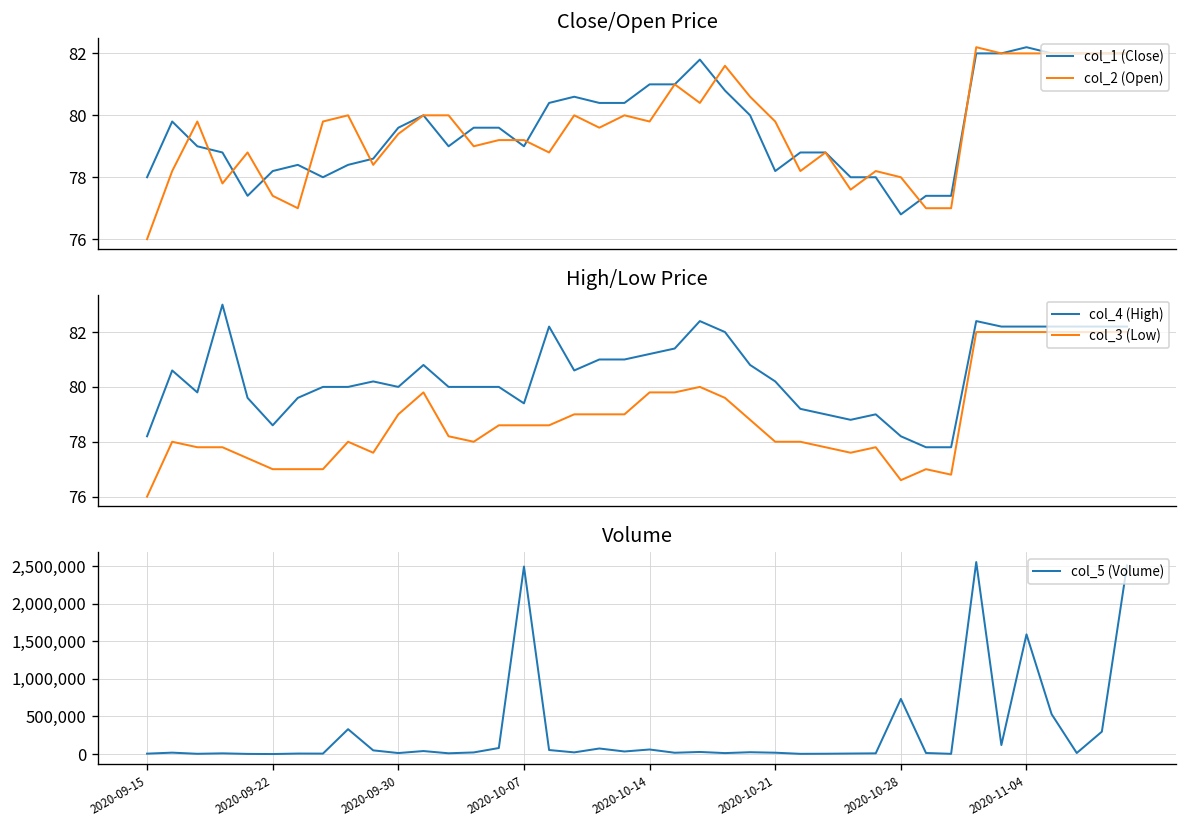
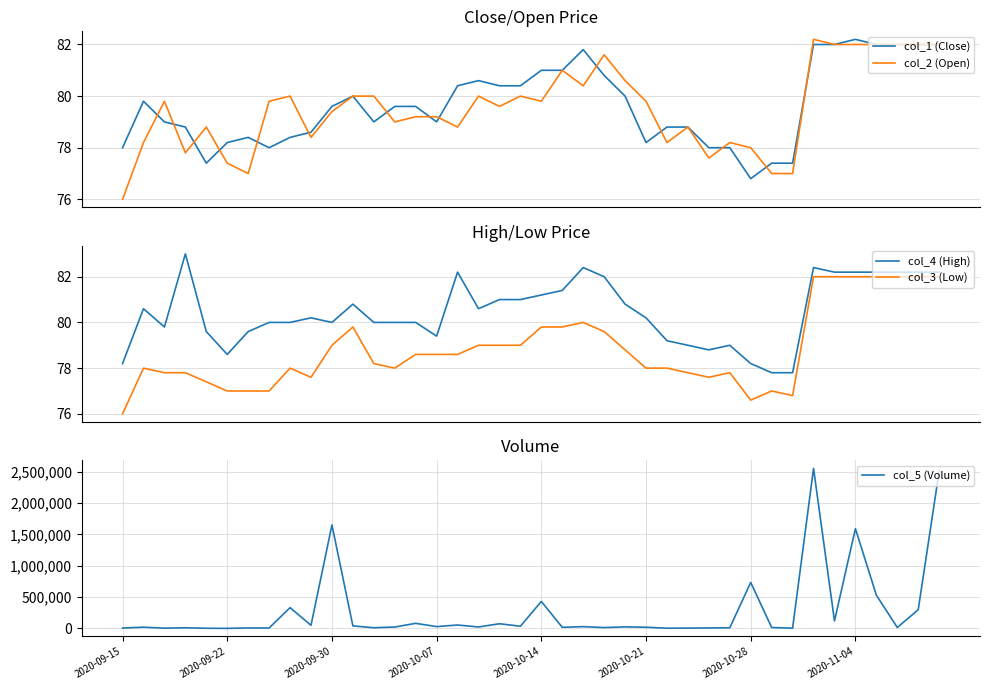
Volume, 2020-09-30: 0 -> 1,700,000
Volume, 2020-10-07: 2,500,000 -> 0
Volume, 2020-10-14: 100,000 -> 400,000
